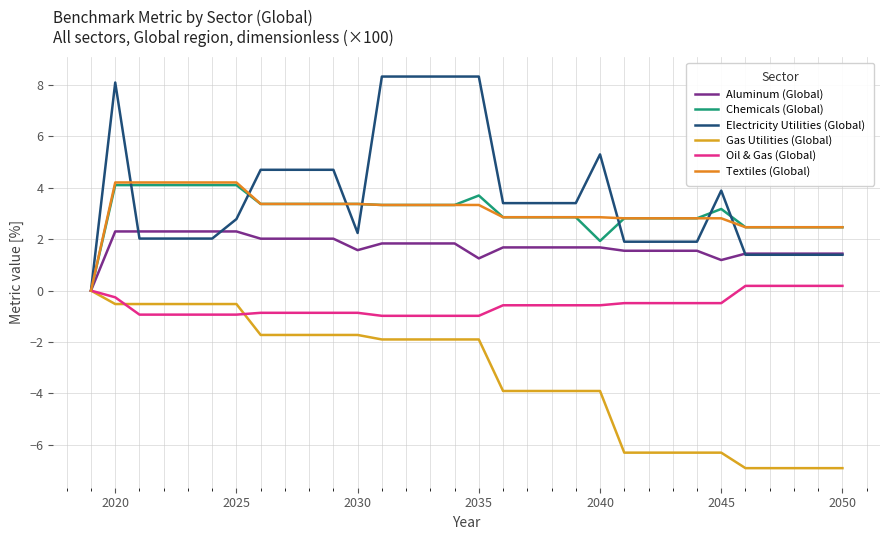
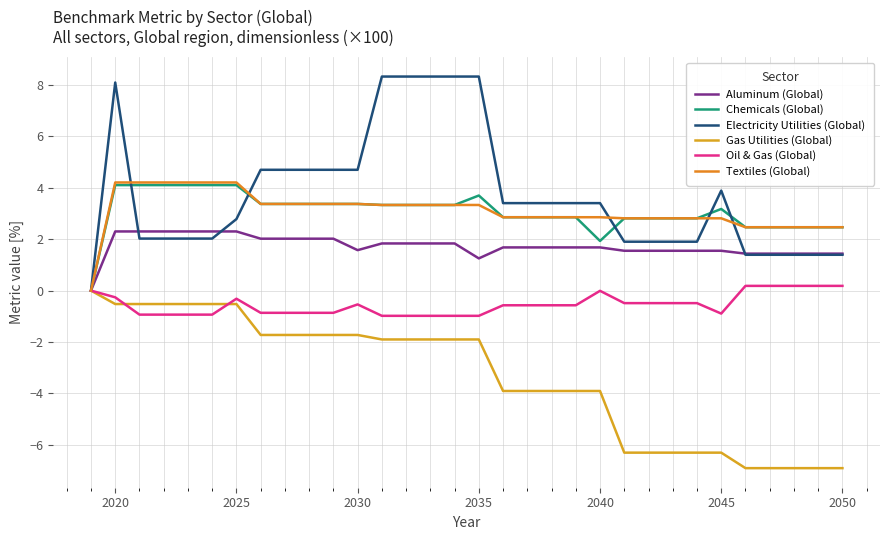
Oil & Gas (Global), 2025: -0.9 -> -0.3
Electricity Utilities (Global), 2030: 2.2 -> 4.7
Oil & Gas (Global), 2030: -0.9 -> -0.5
Electricity Utilities (Global), 2040: 5.3 -> 3.4
Oil & Gas (Global), 2040: -0.6 -> 0.0
Aluminum (Global), 2045: 1.2 -> 1.6
Oil & Gas (Global), 2045: -0.5 -> -0.9
